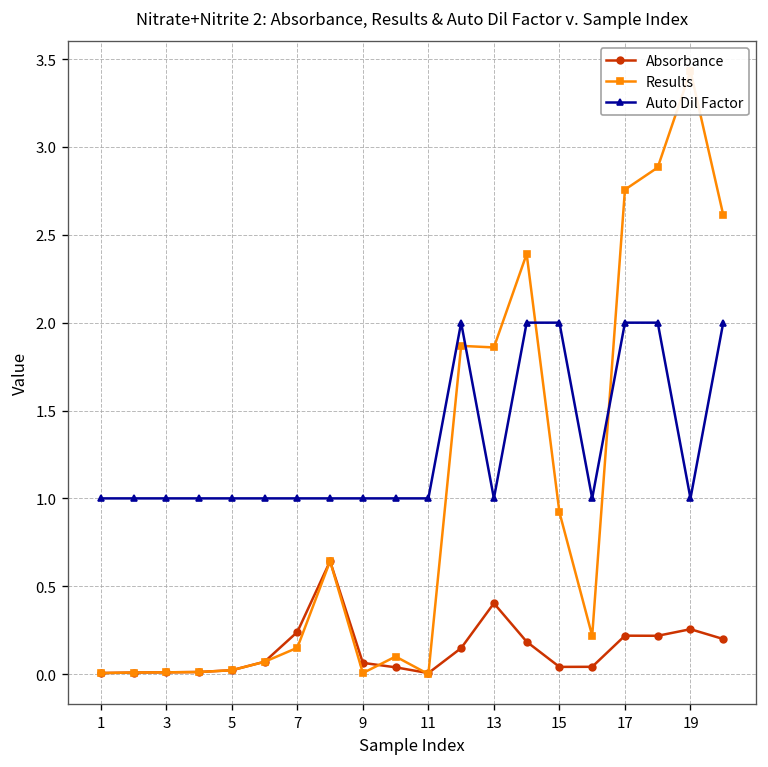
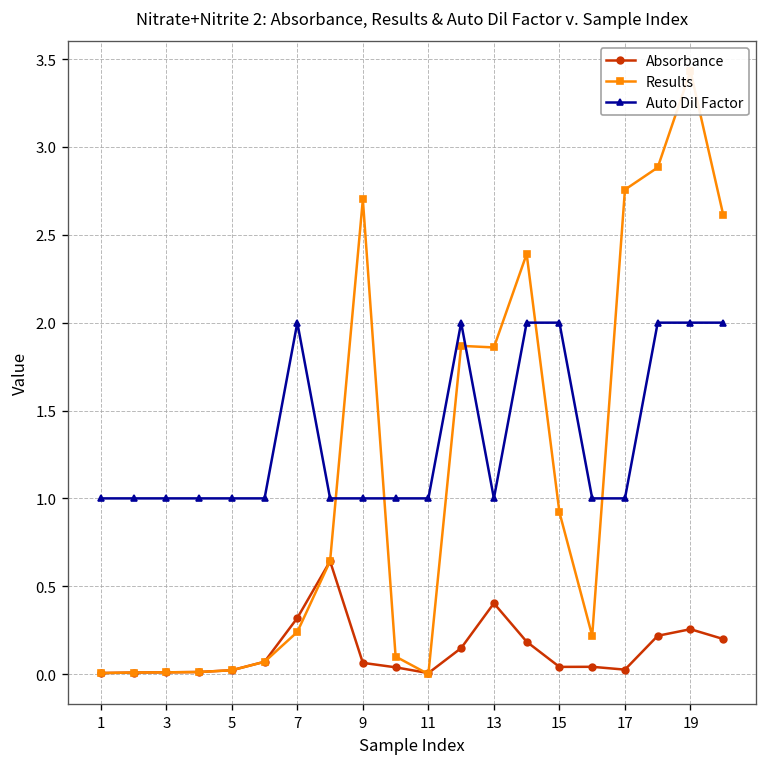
Absorbance, 7: 0.24 -> 0.32
Results, 7: 0.15 -> 0.24
Auto Dil Factor, 7: 1 -> 2
Results, 9: 0.01 -> 2.70
Absorbance, 17: 0.22 -> 0.03
Auto Dil Factor, 17: 2 -> 1
Auto Dil Factor, 19: 1 -> 2
